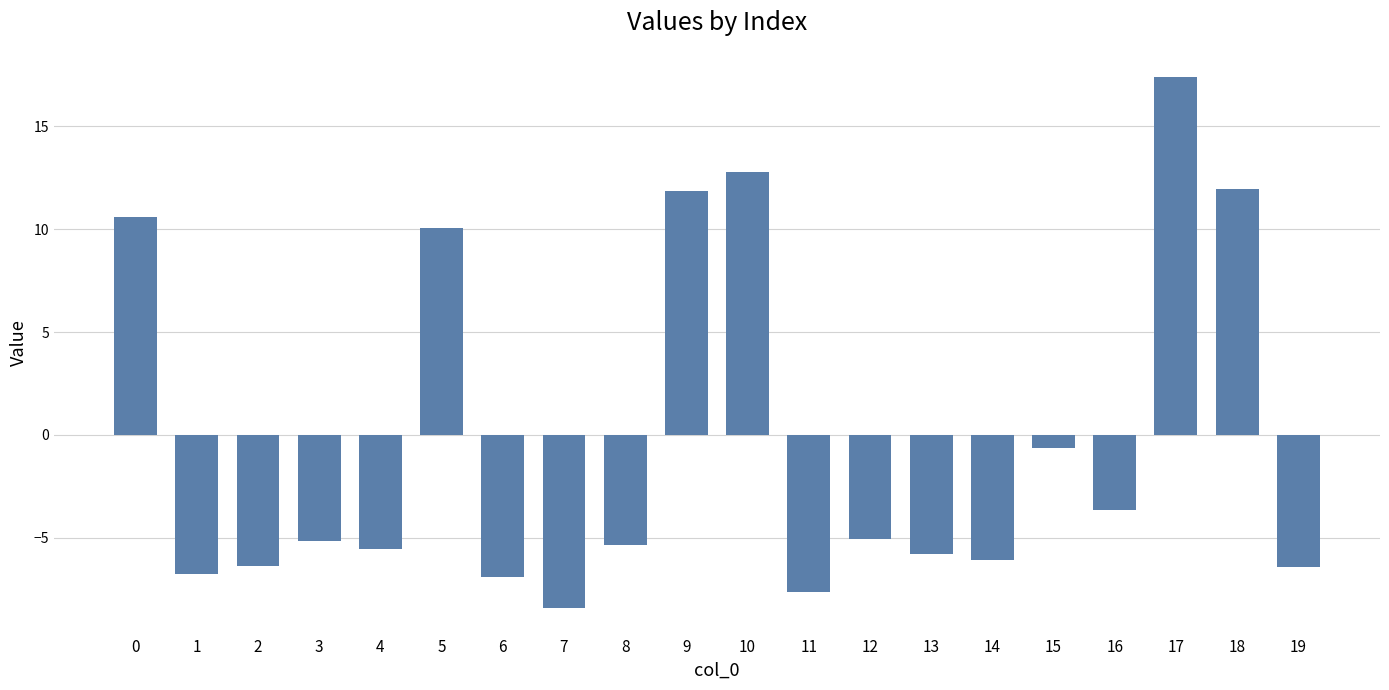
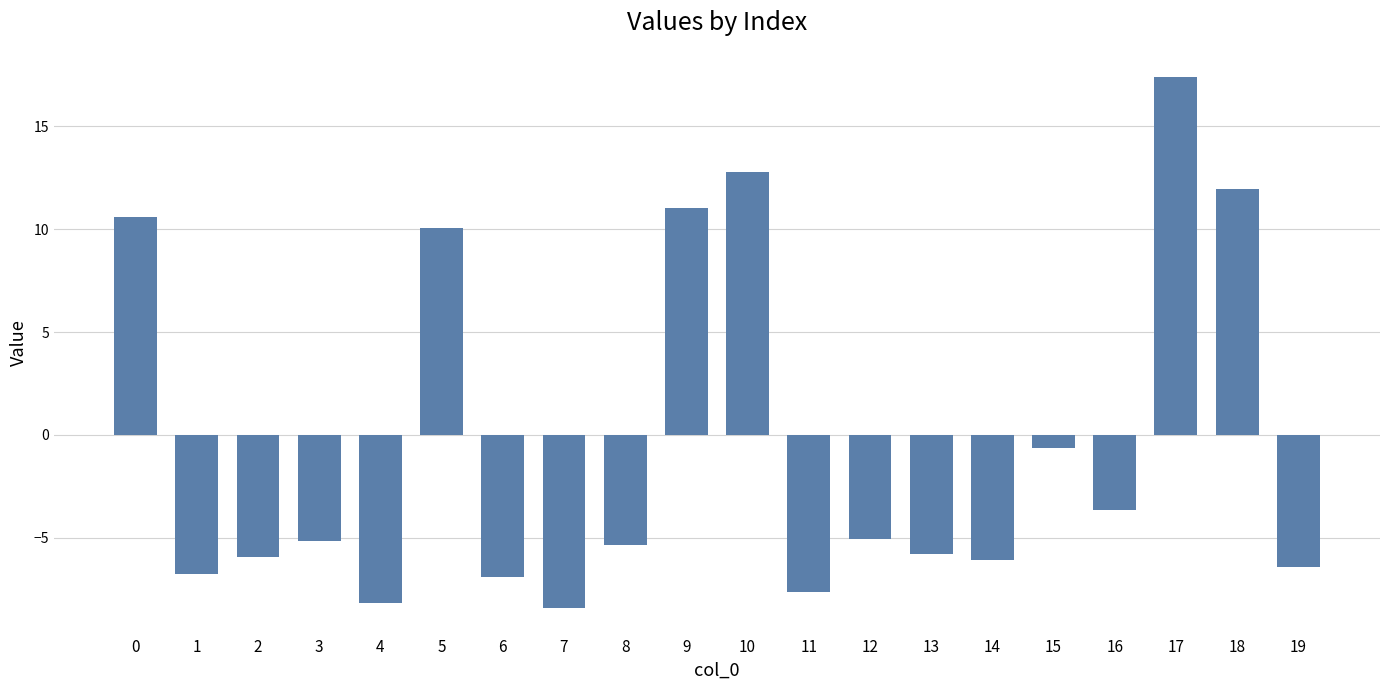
2: -6.4 -> -5.9
4: -5.5 -> -8.2
9: 11.8 -> 11.0
